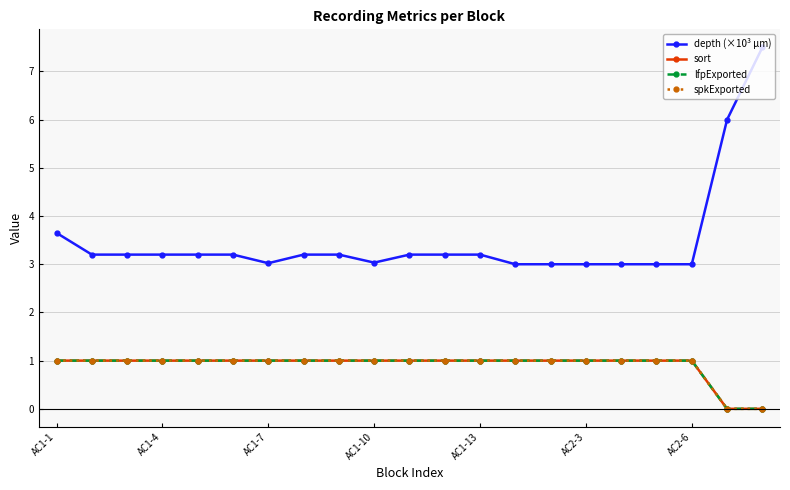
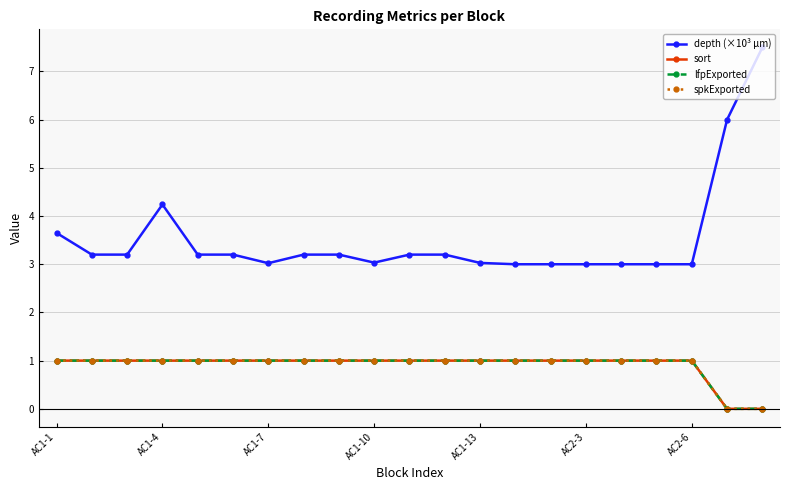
depth (×10³ µm), AC1-4: 3.2 -> 4.2
depth (×10³ µm), AC1-13: 3.2 -> 3.0
